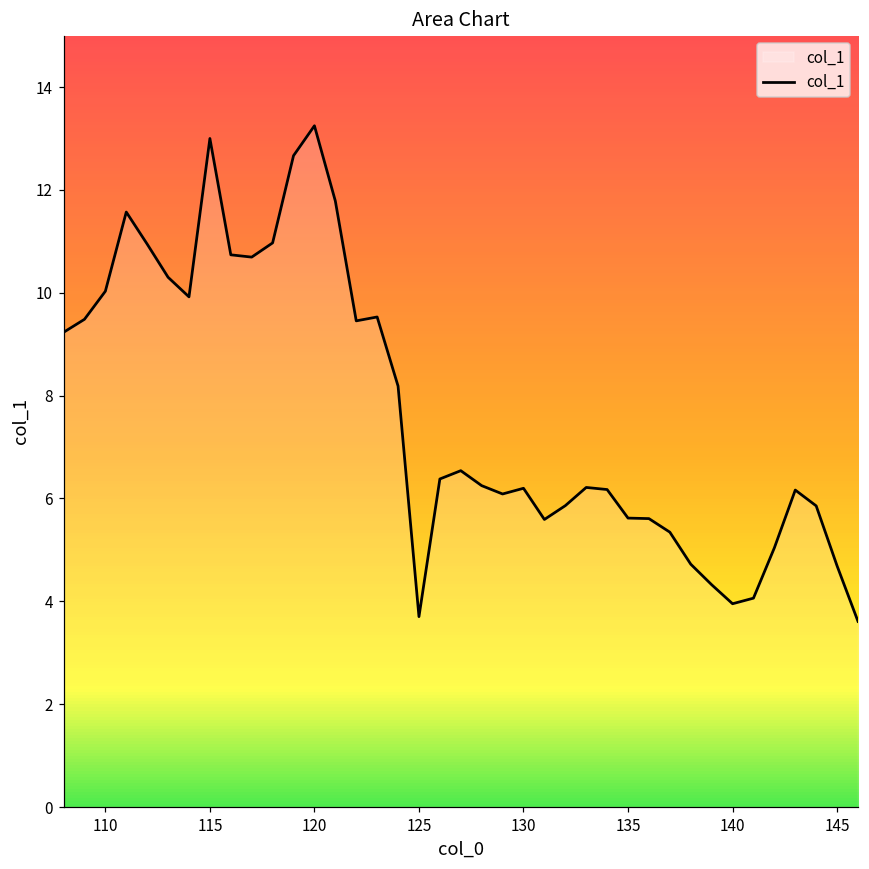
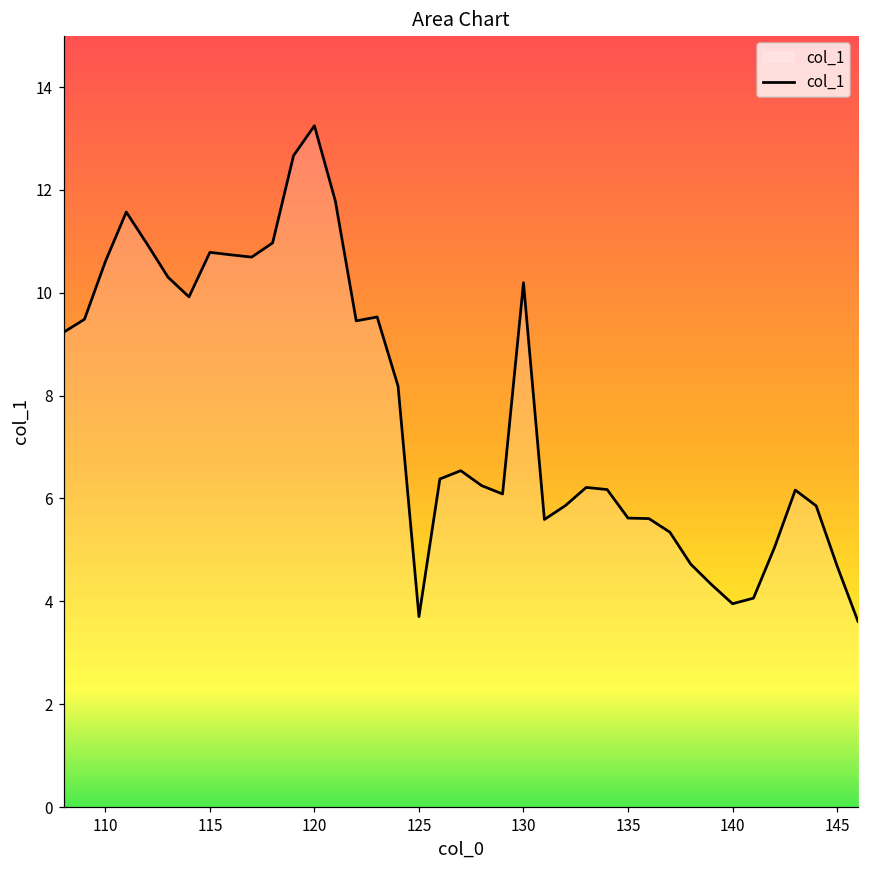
110: 10.0 -> 10.6
115: 13.0 -> 10.8
130: 6.2 -> 10.2
